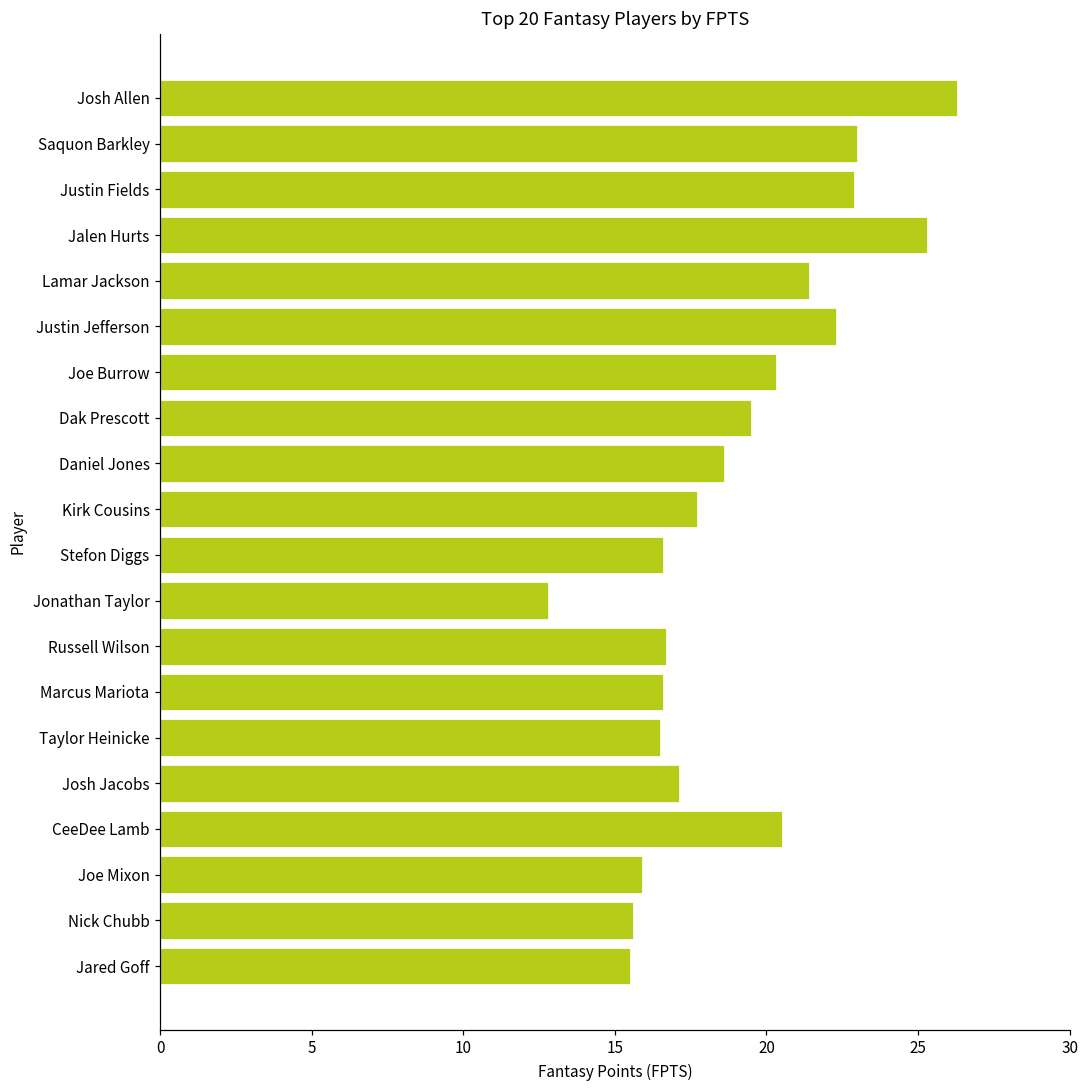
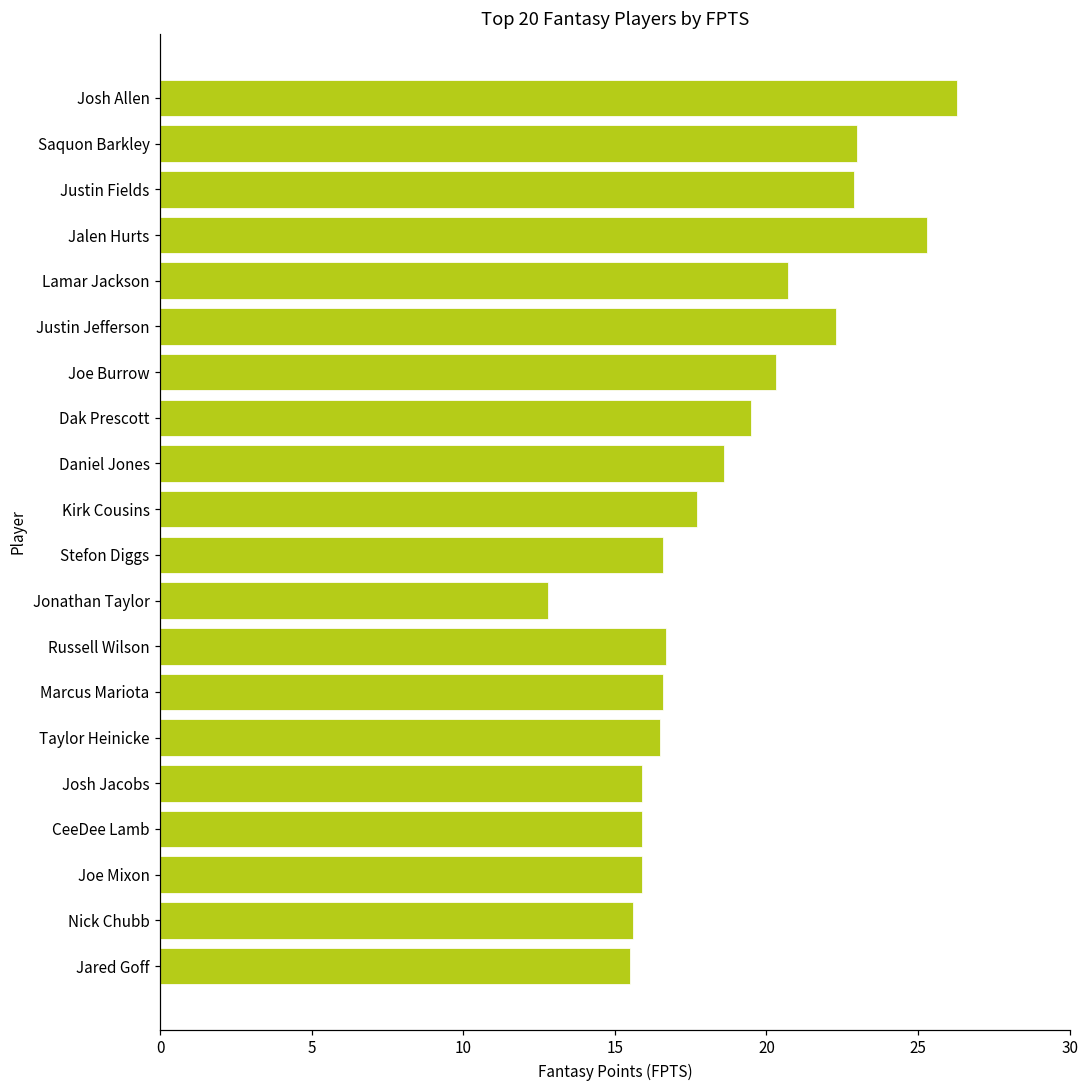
Lamar Jackson: 21.4 -> 20.7
Josh Jacobs: 17.1 -> 15.9
CeeDee Lamb: 20.5 -> 15.9
